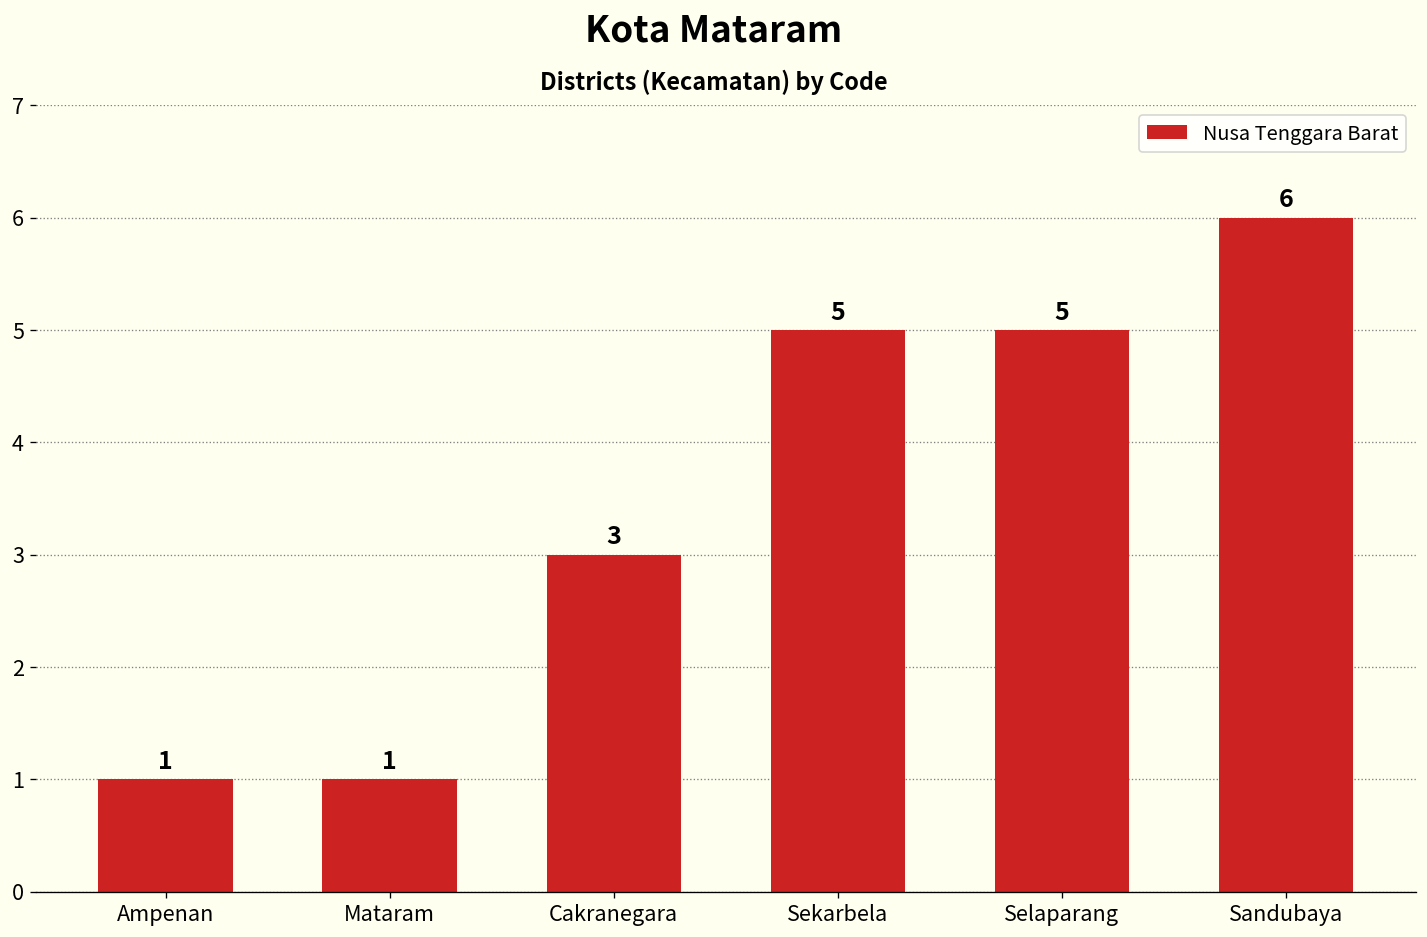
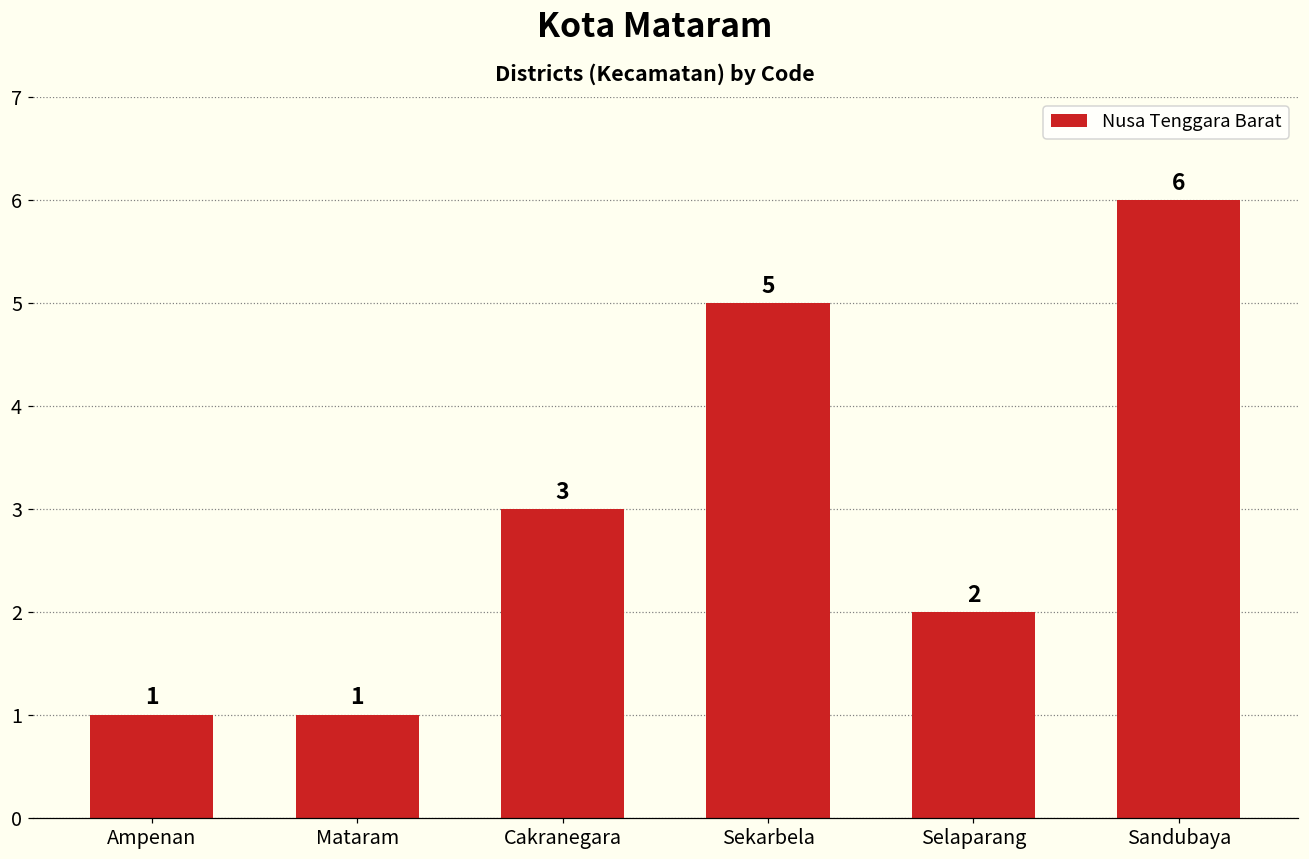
Selaparang: 5 -> 2
